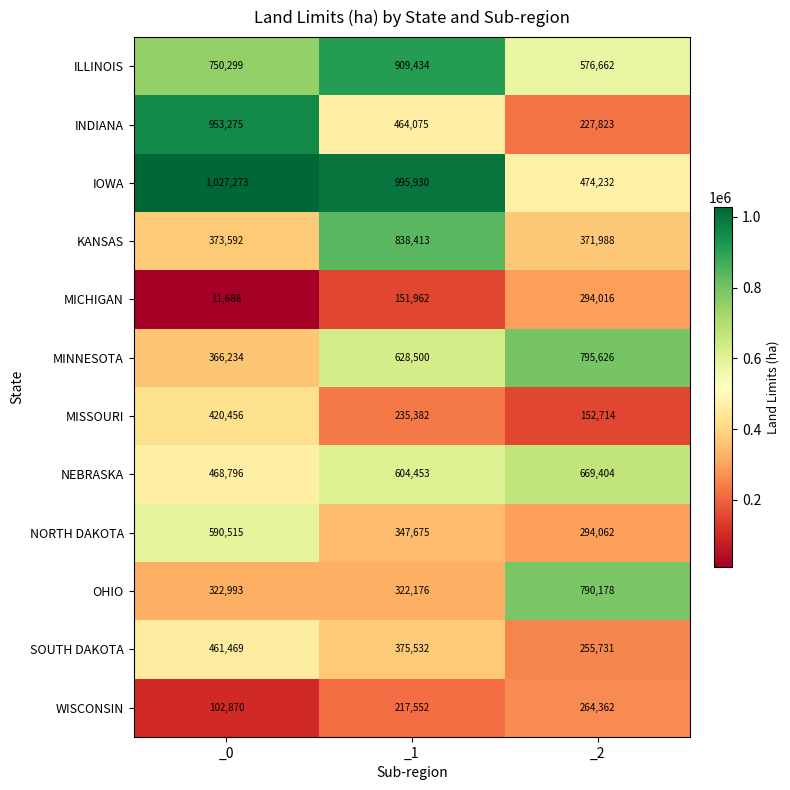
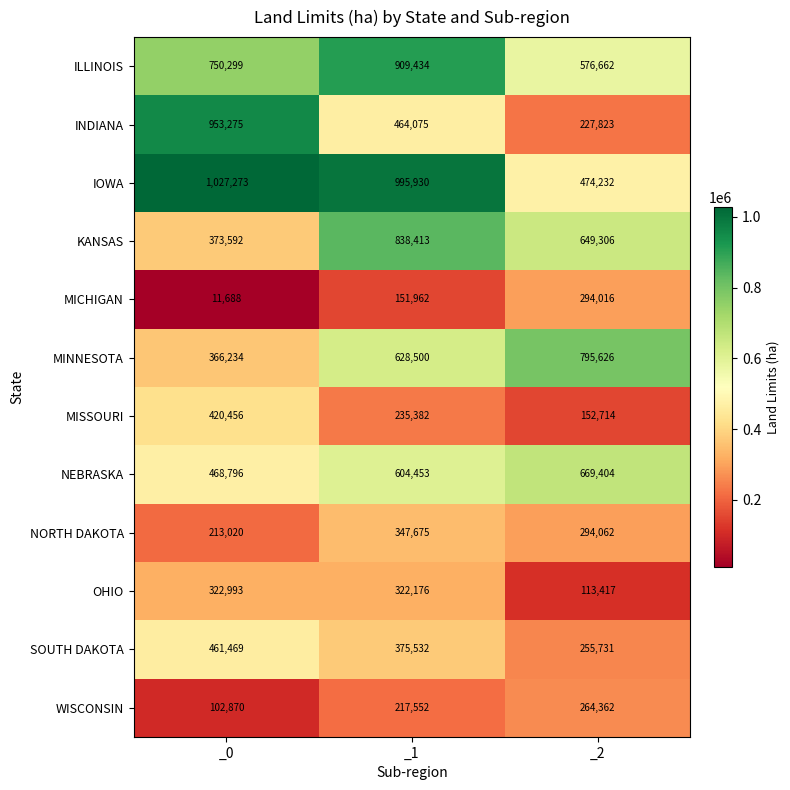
KANSAS, _2: 371,988 -> 649,306
NORTH DAKOTA, _0: 590,515 -> 213,020
OHIO, _2: 790,178 -> 113,417
